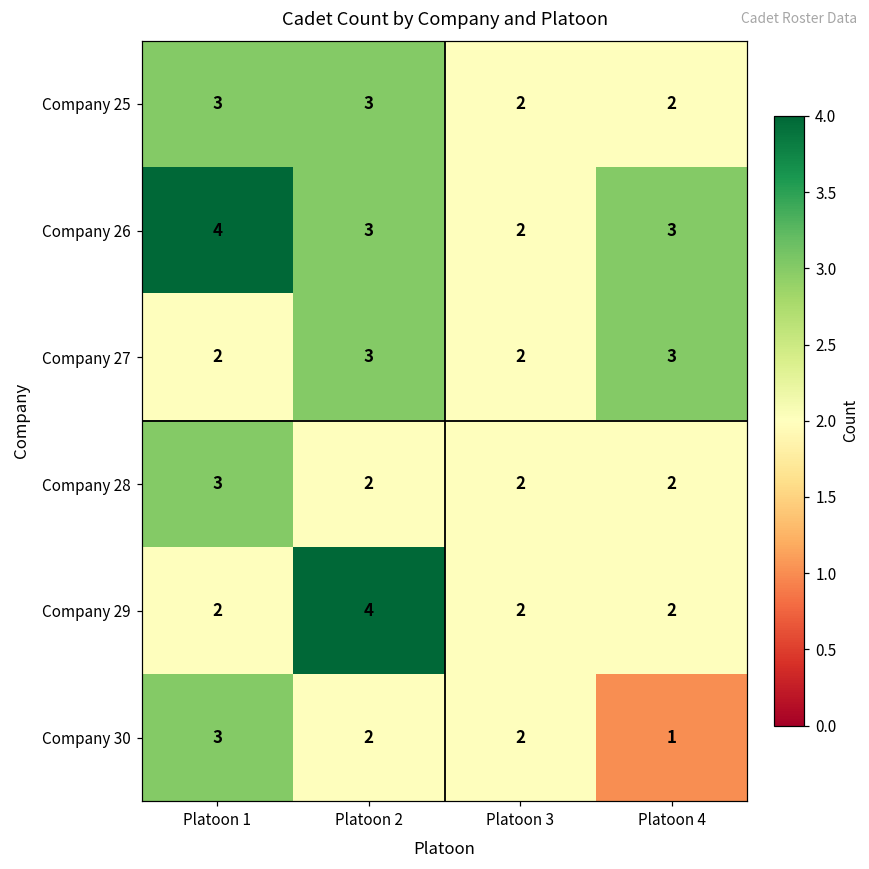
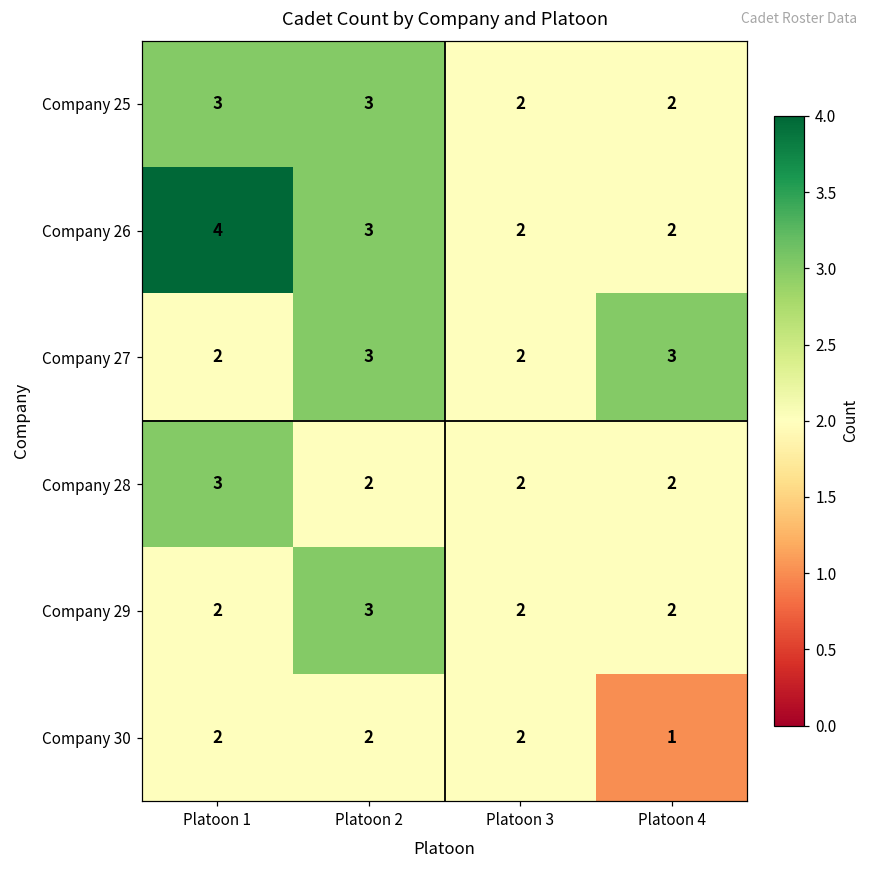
Company 26, Platoon 4: 3 -> 2
Company 29, Platoon 2: 4 -> 3
Company 30, Platoon 1: 3 -> 2
